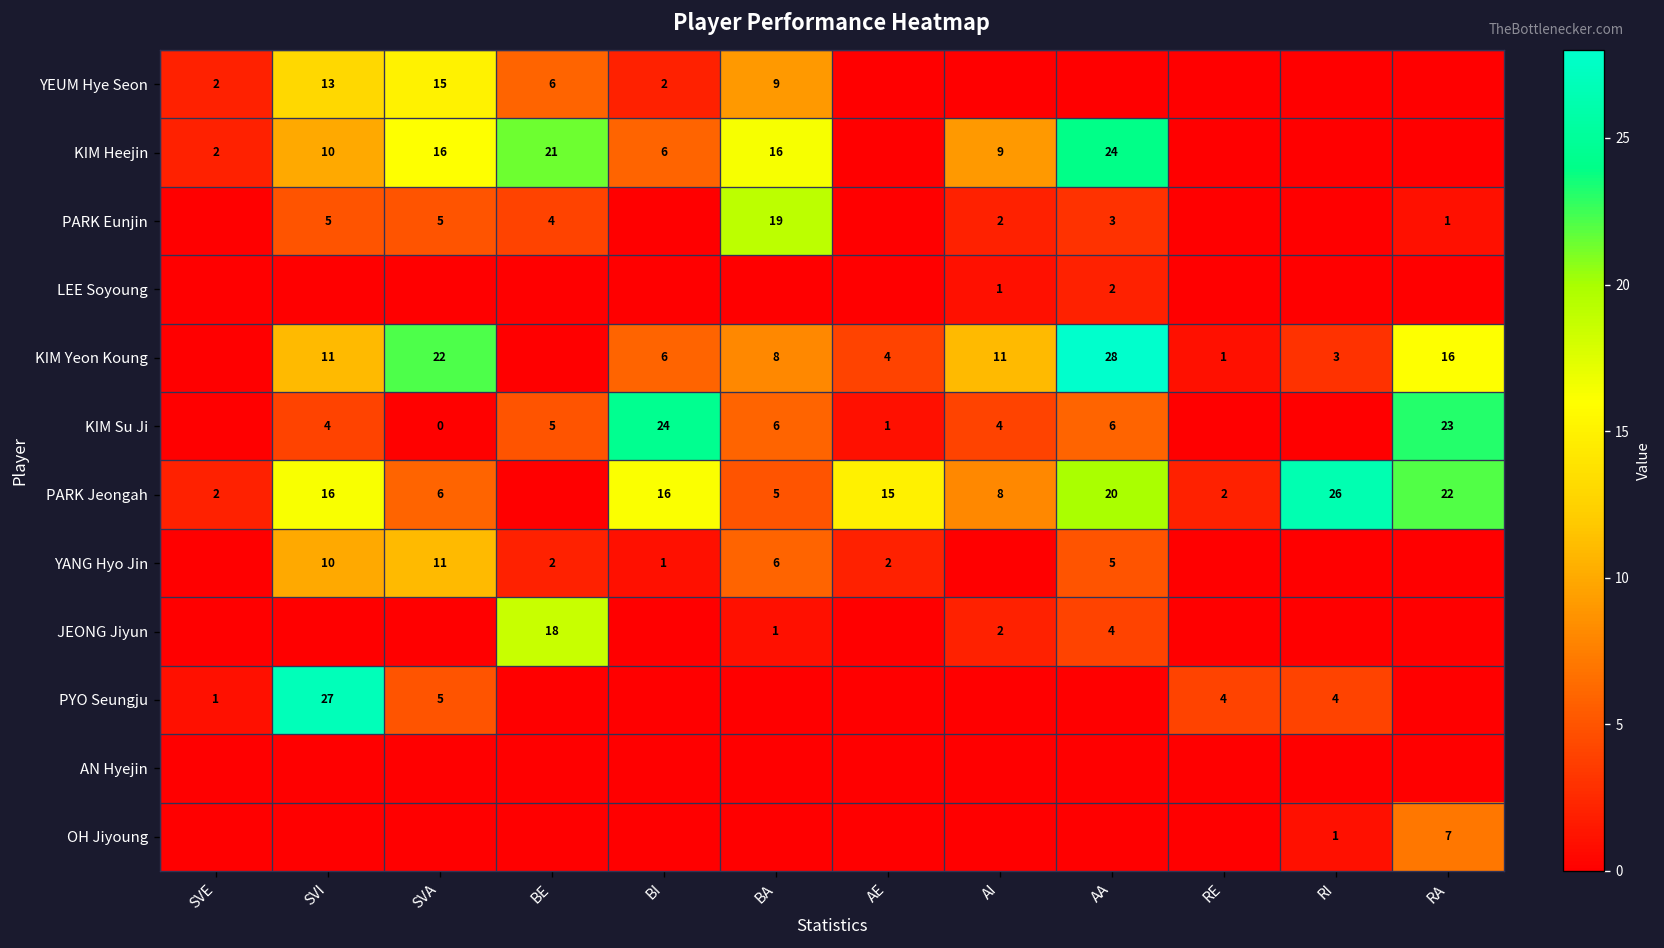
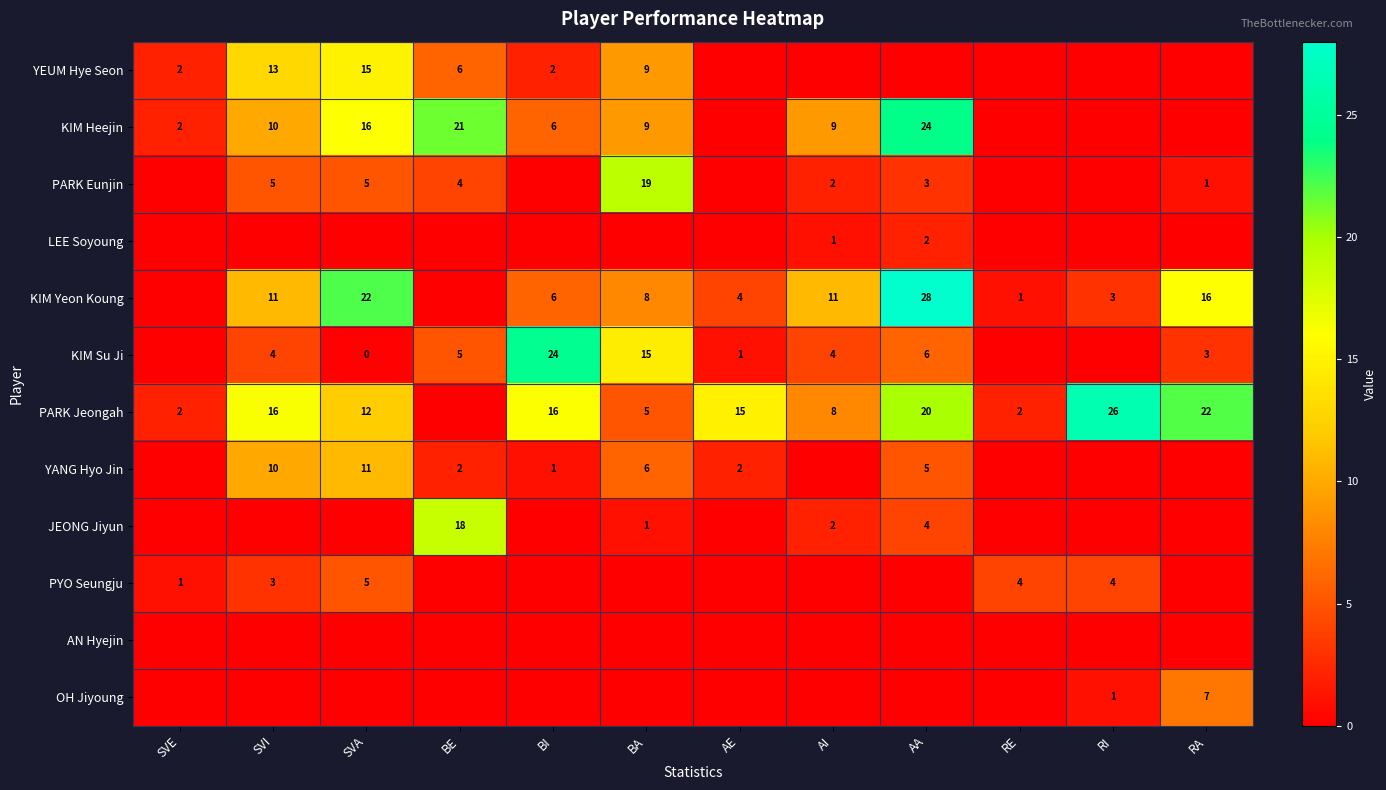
KIM Heejin, BA: 16 -> 9
KIM Su Ji, BA: 6 -> 15
KIM Su Ji, RA: 23 -> 3
PARK Jeongah, SVA: 6 -> 12
PYO Seungju, SVI: 27 -> 3
